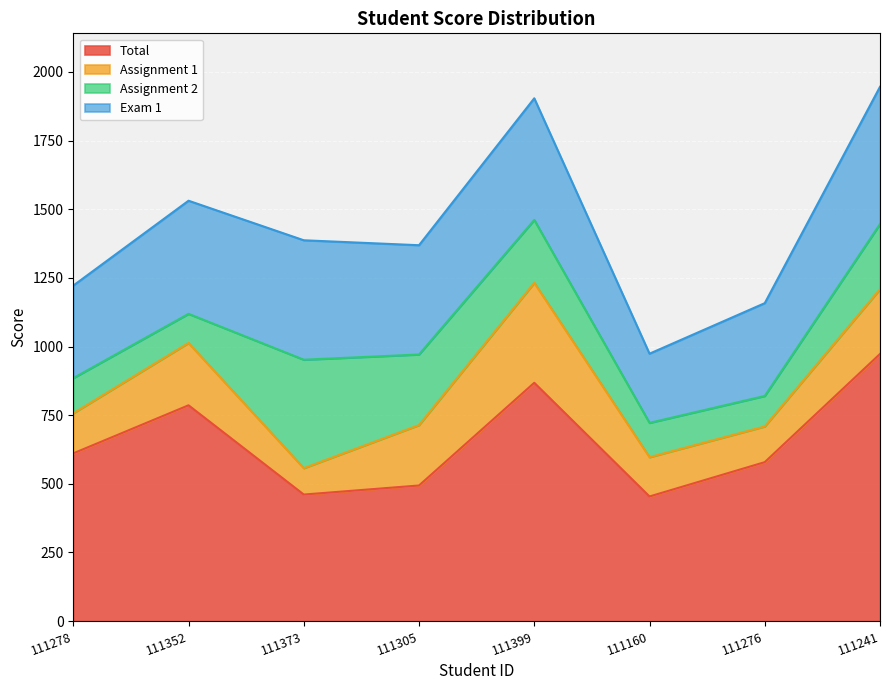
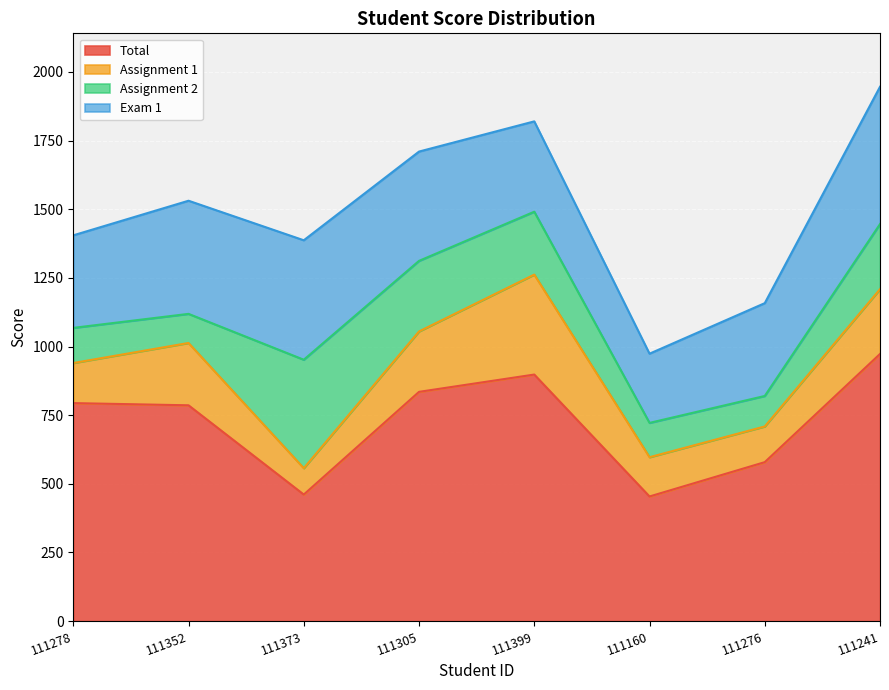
Total, 111278: 610 -> 790
Total, 111305: 490 -> 840
Total, 111399: 870 -> 900
Exam 1, 111399: 440 -> 330
